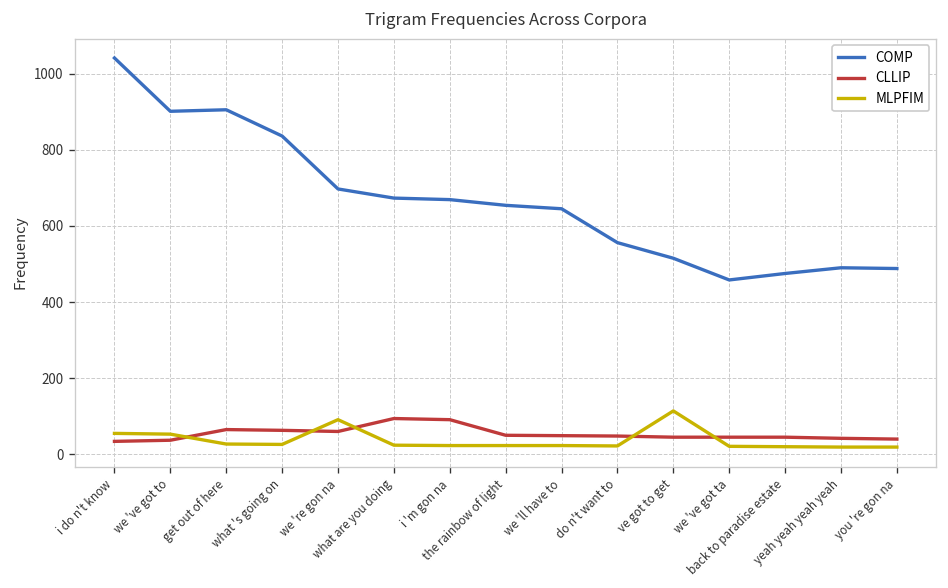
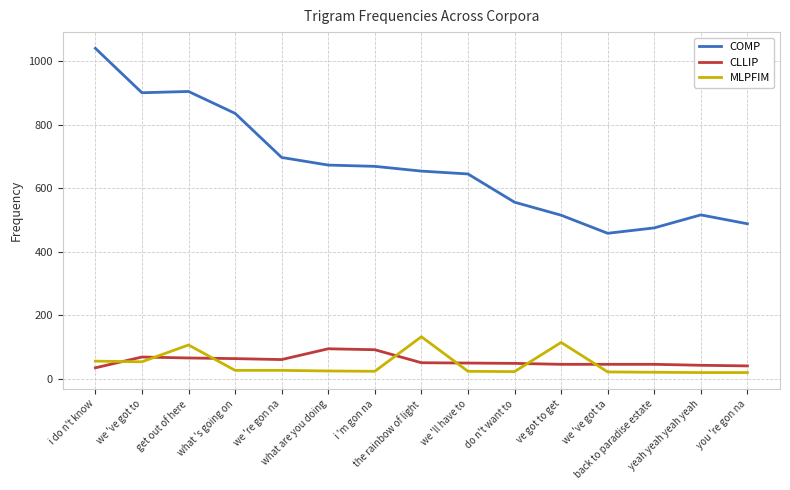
CLLIP, we 've got to: 40 -> 70
MLPFIM, get out of here: 30 -> 110
MLPFIM, we 're gon na: 90 -> 30
MLPFIM, the rainbow of light: 20 -> 130
COMP, yeah yeah yeah yeah: 490 -> 520
